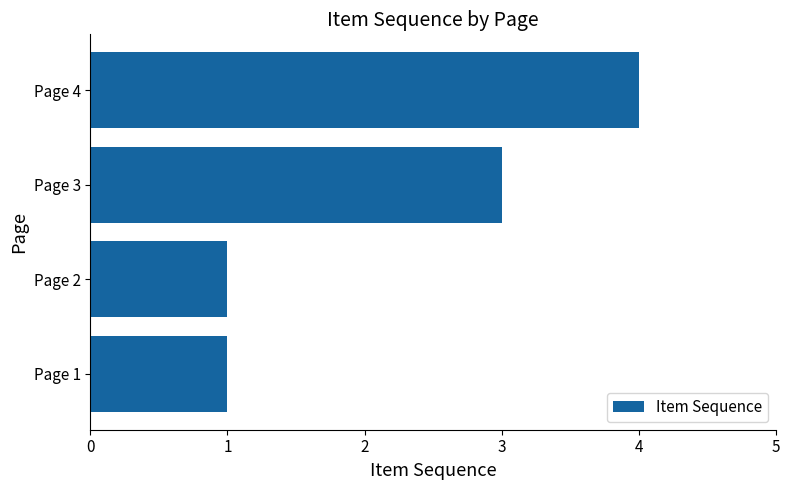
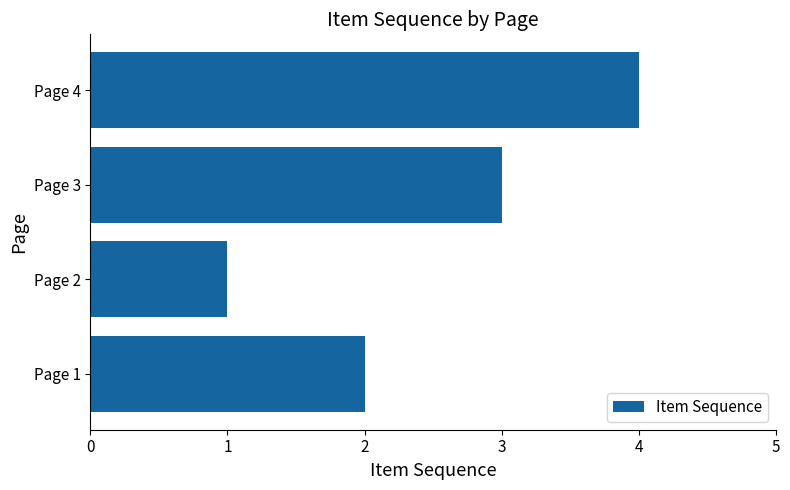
Page 1: 1 -> 2
